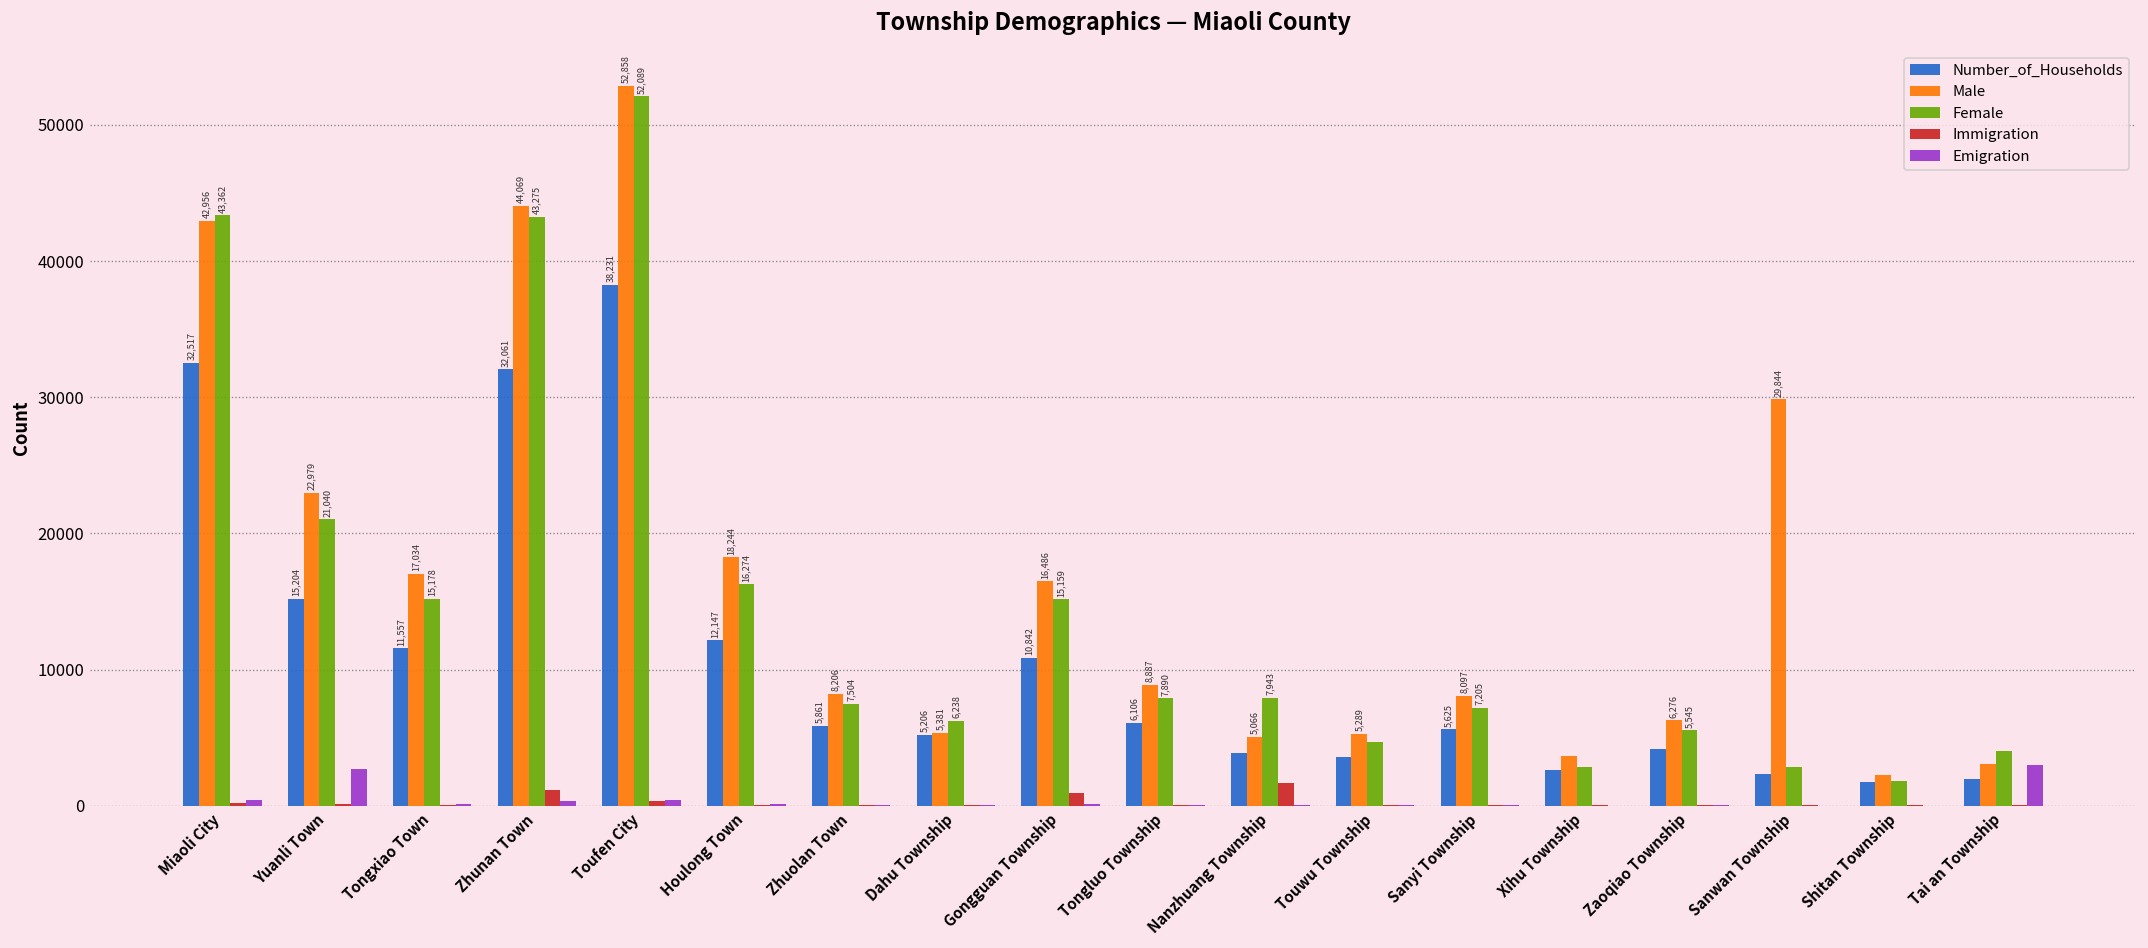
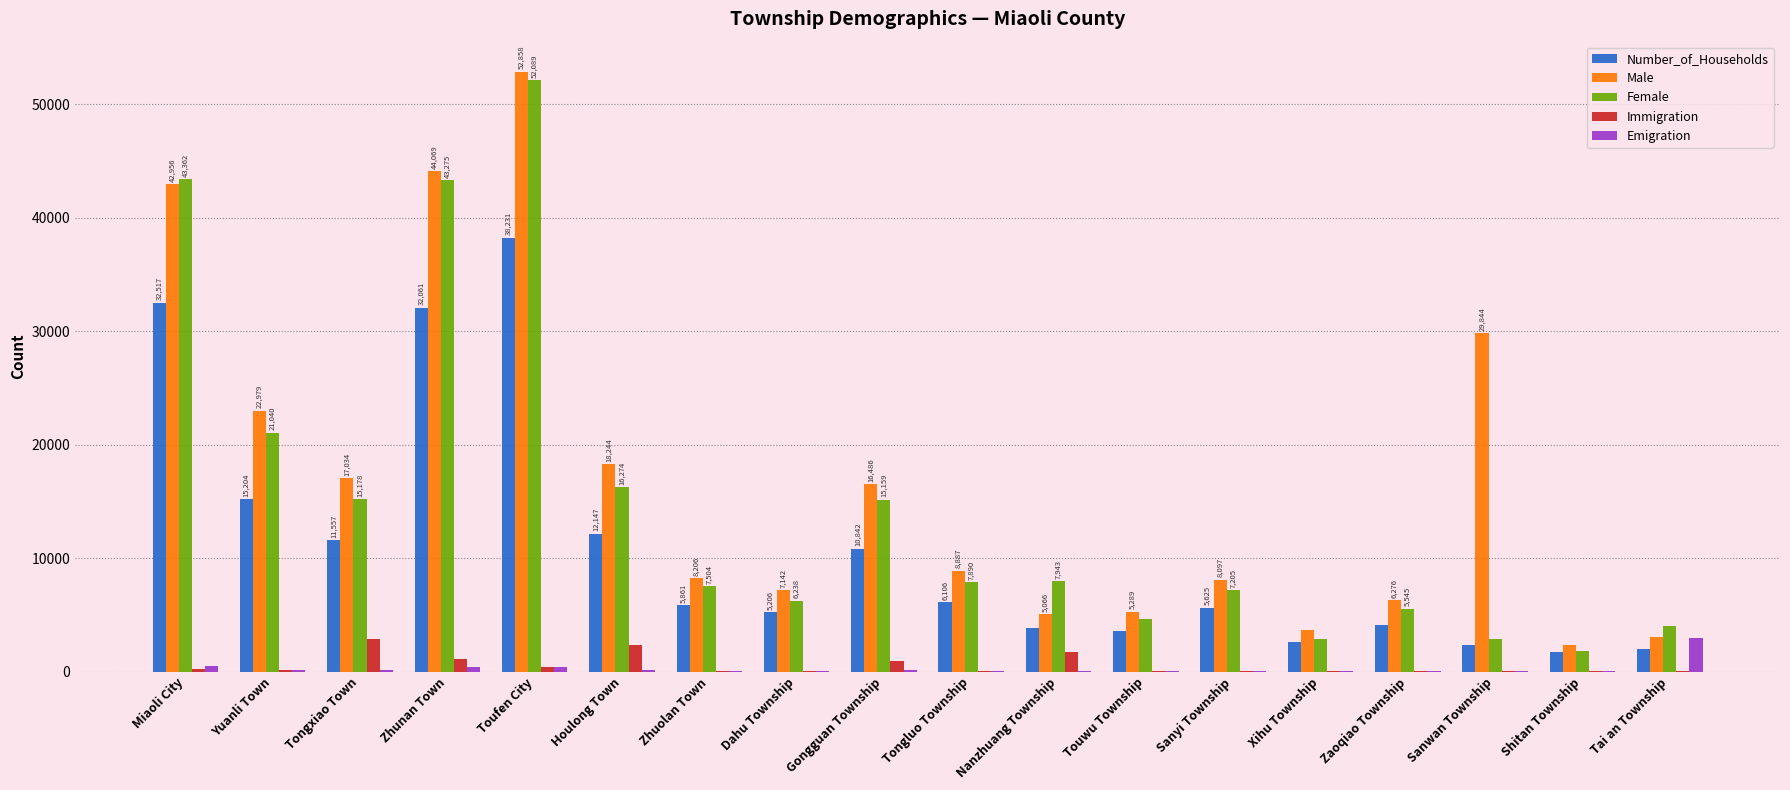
Emigration, Yuanli Town: 2700 -> 200
Immigration, Tongxiao Town: 100 -> 2900
Immigration, Houlong Town: 100 -> 2300
Male, Dahu Township: 5,381 -> 7,142
